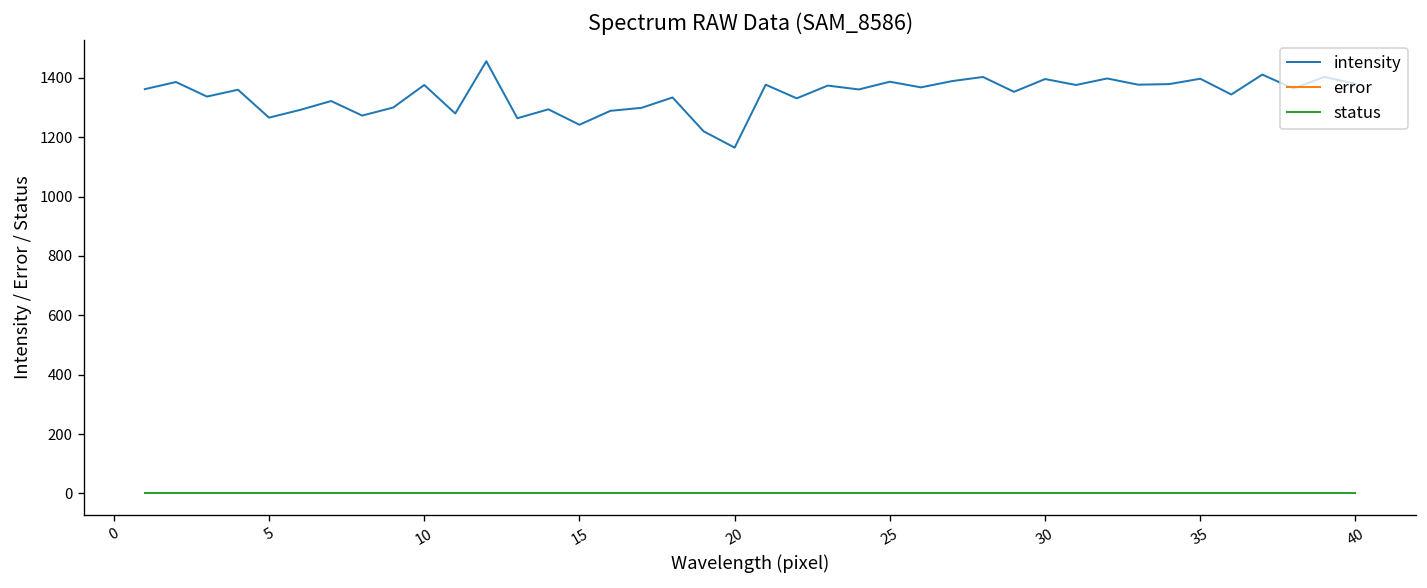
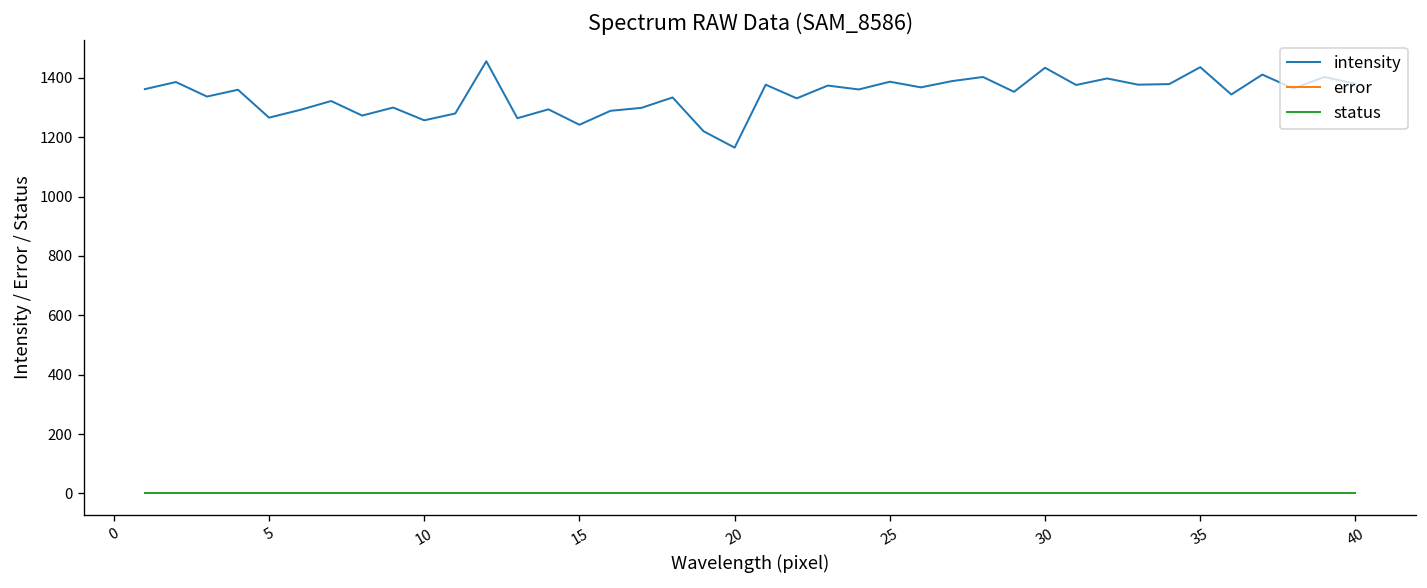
intensity, 10: 1380 -> 1260
intensity, 30: 1400 -> 1430
intensity, 35: 1400 -> 1440
